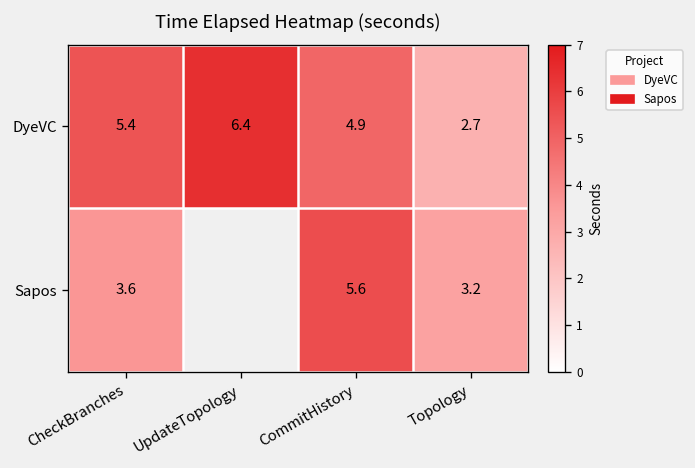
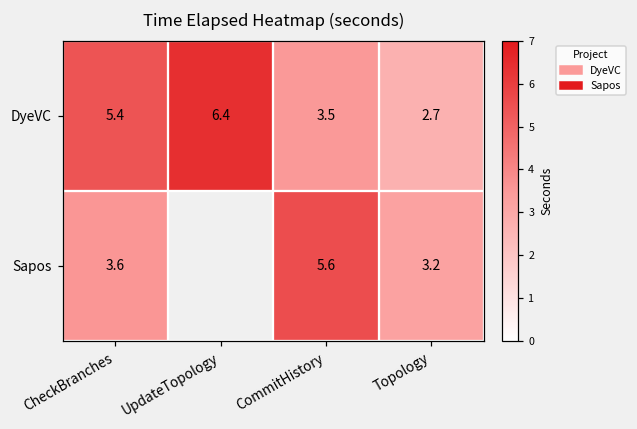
DyeVC, CommitHistory: 4.9 -> 3.5
